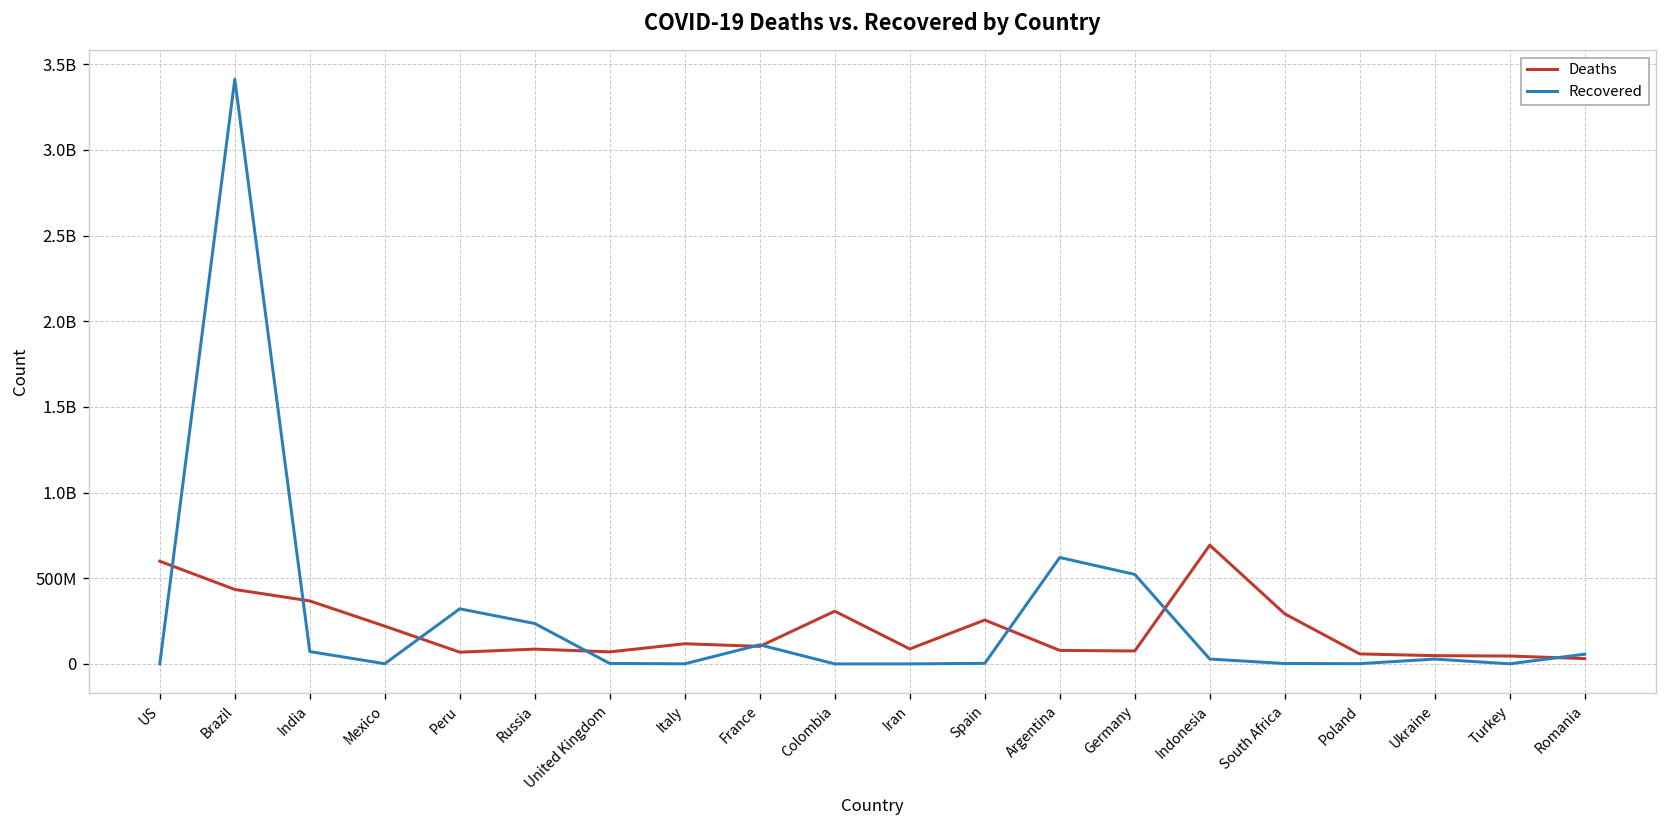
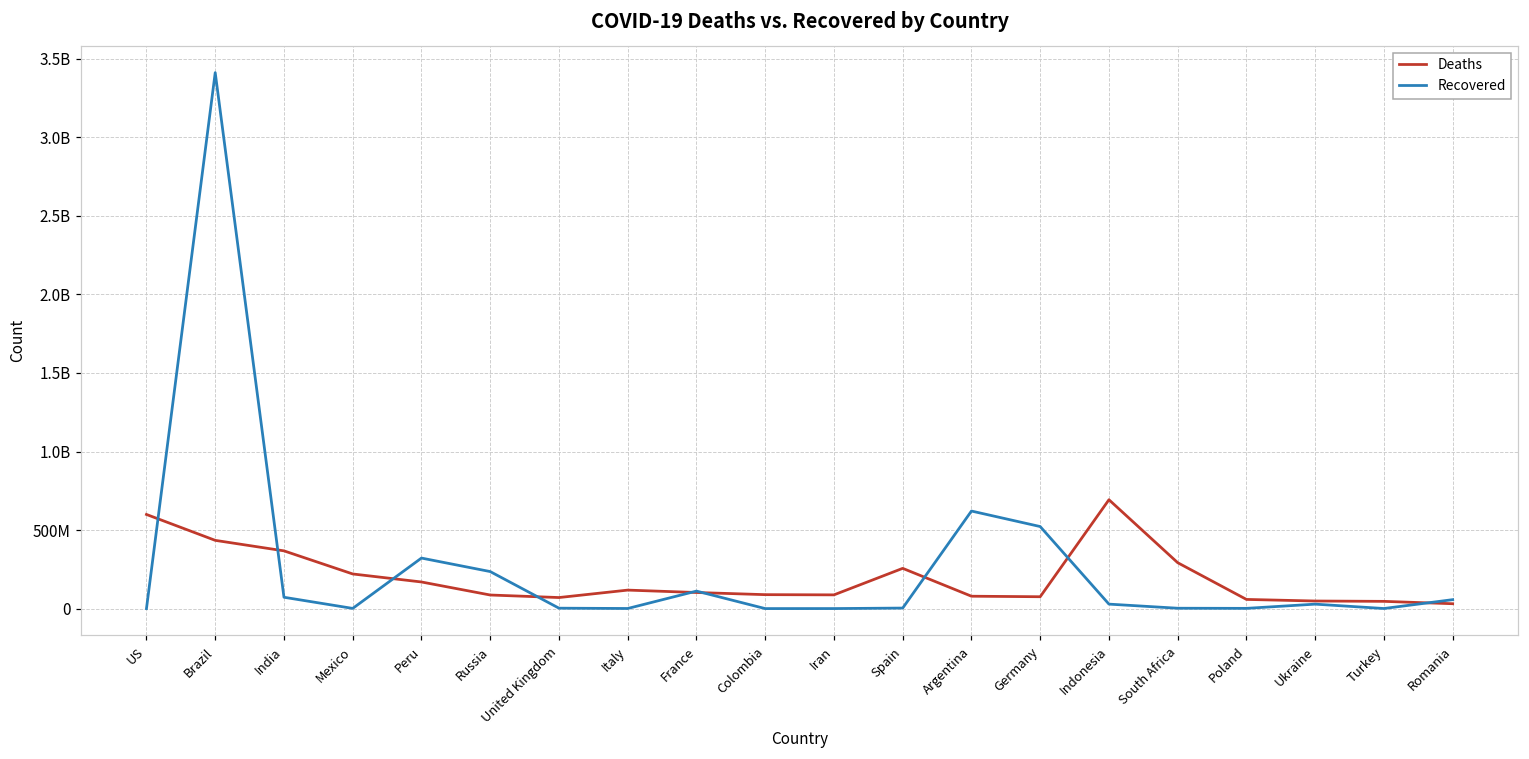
Deaths, Peru: 70000000 -> 170000000
Deaths, Colombia: 310000000 -> 90000000
